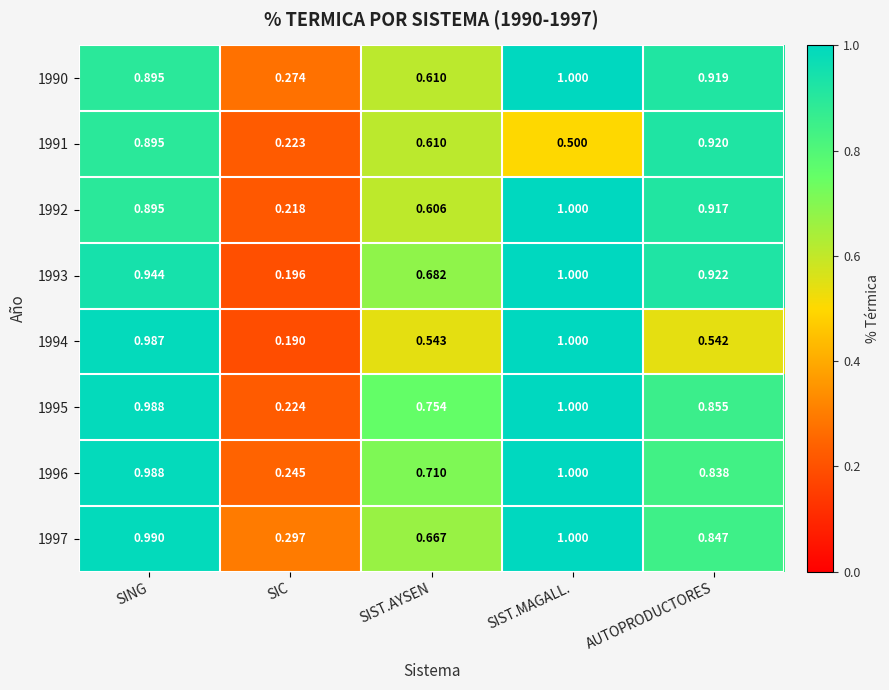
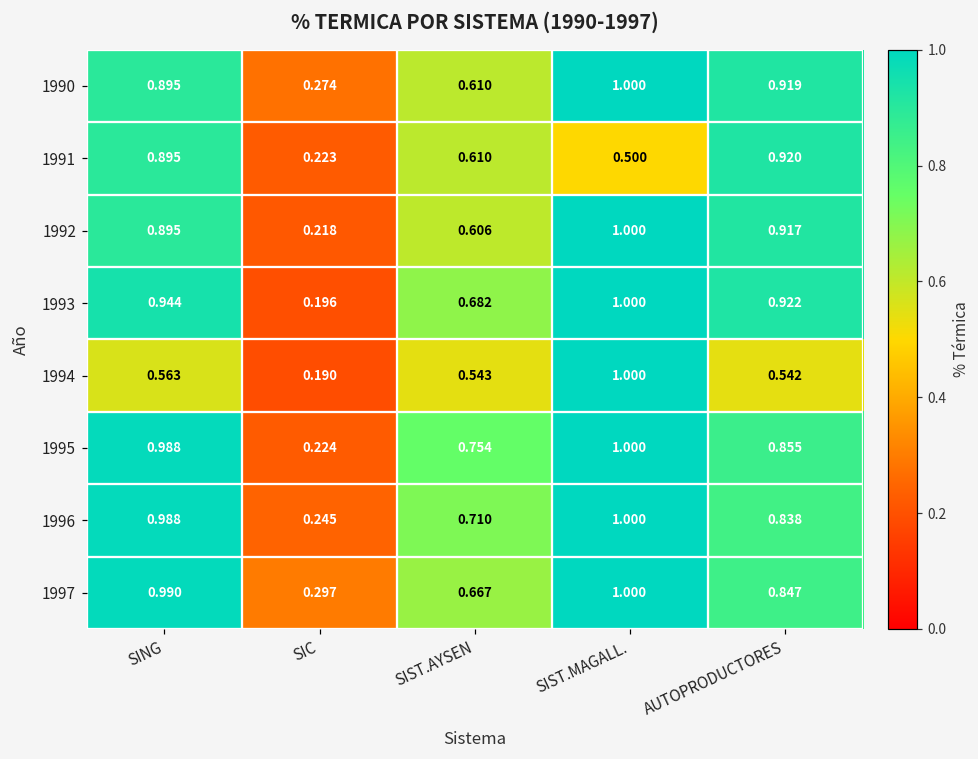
1994, SING: 0.987 -> 0.563
